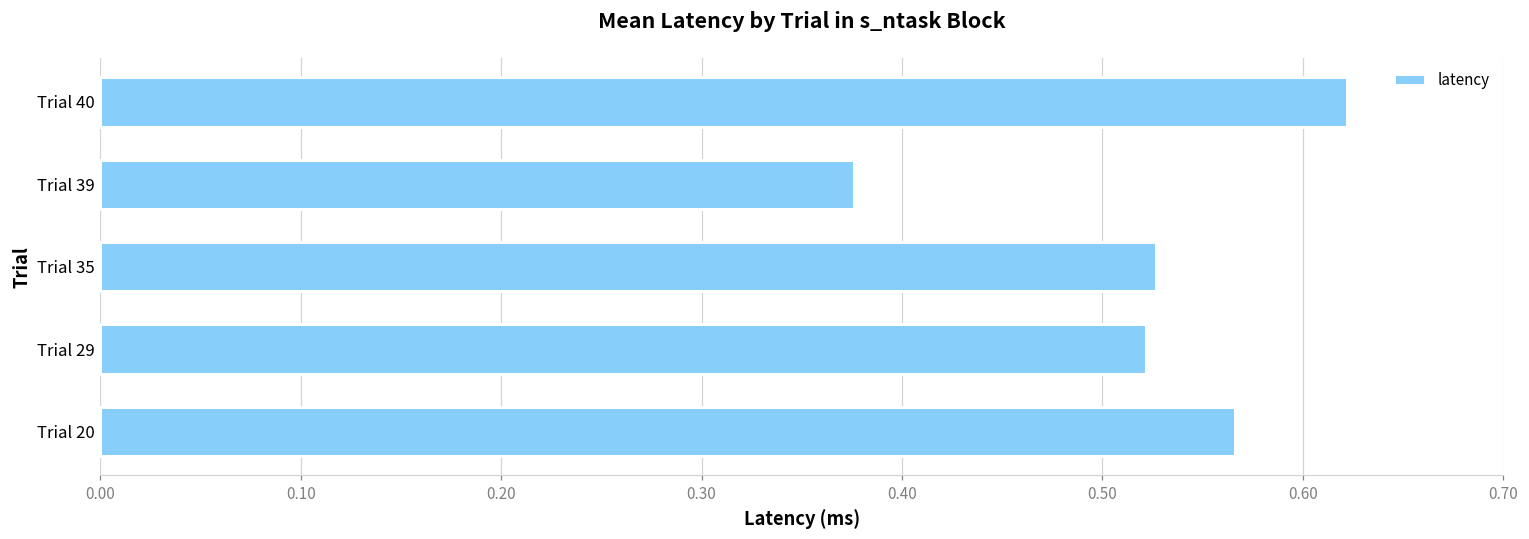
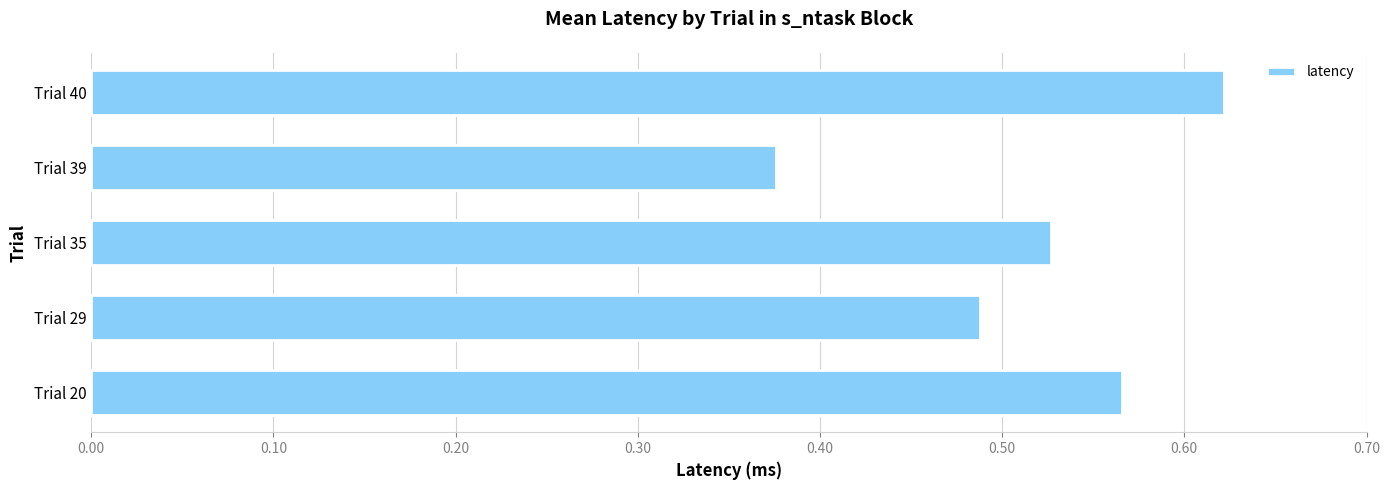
Trial 29: 0.522 -> 0.488
